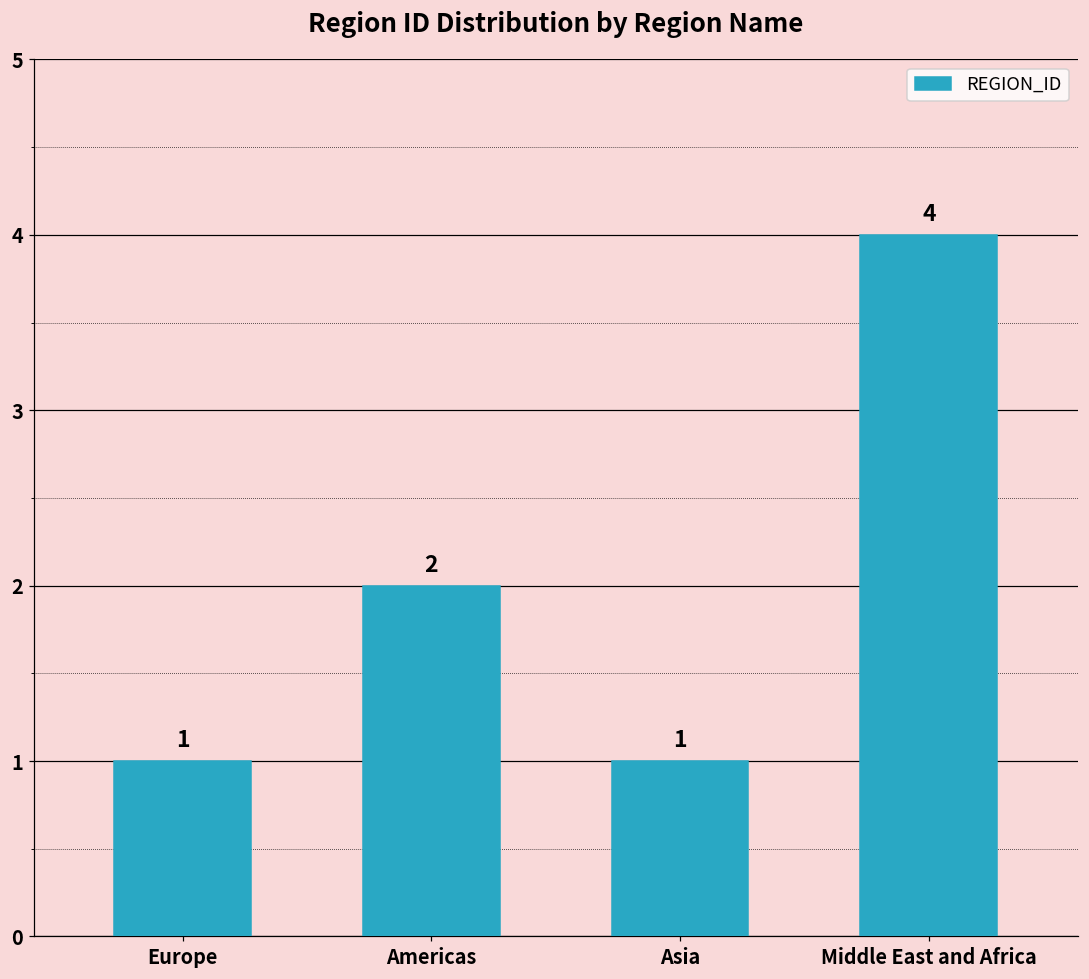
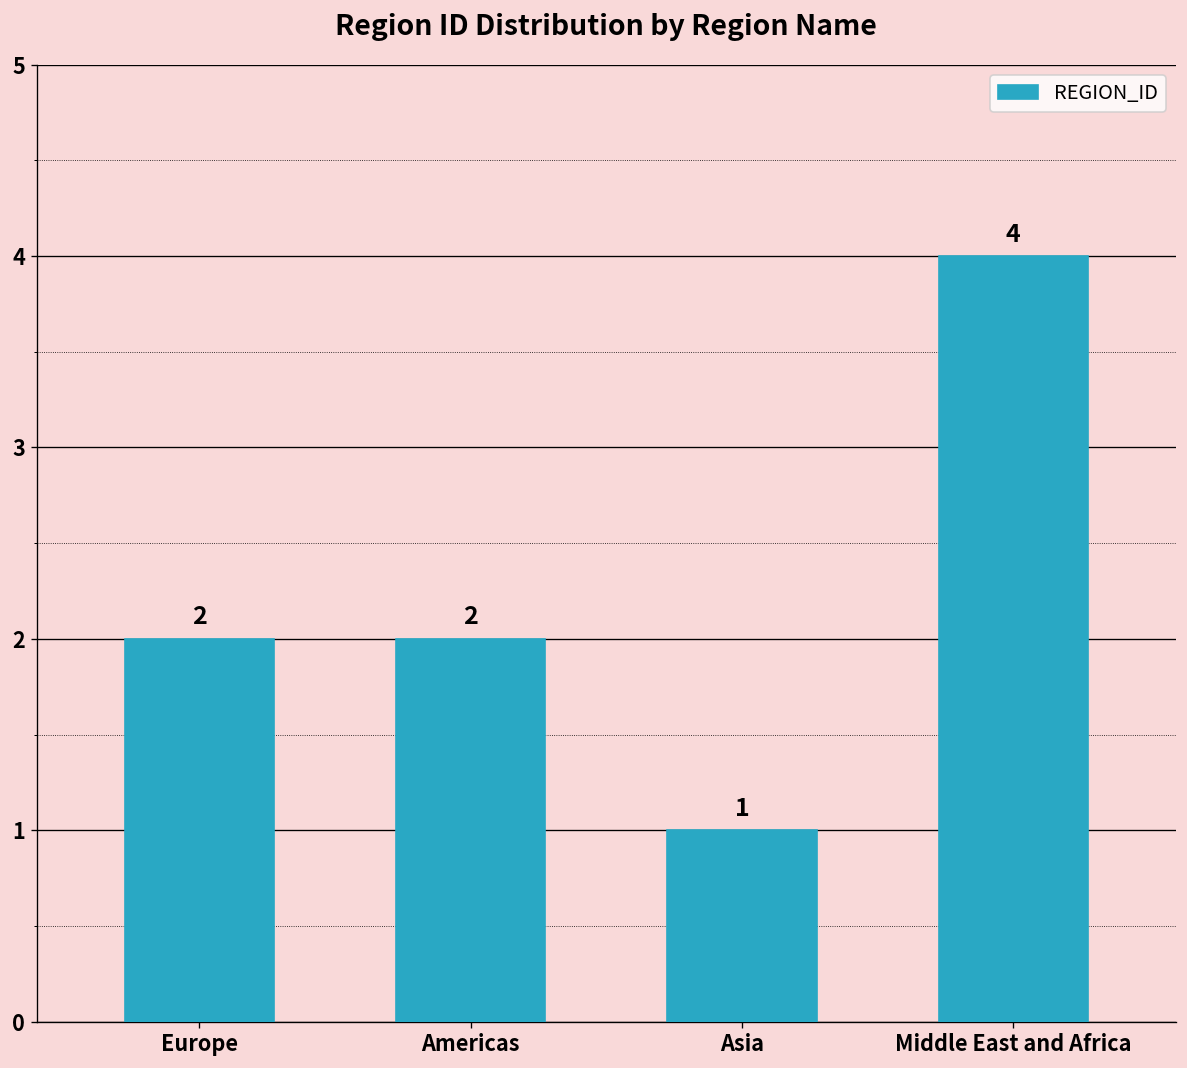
Europe: 1 -> 2
